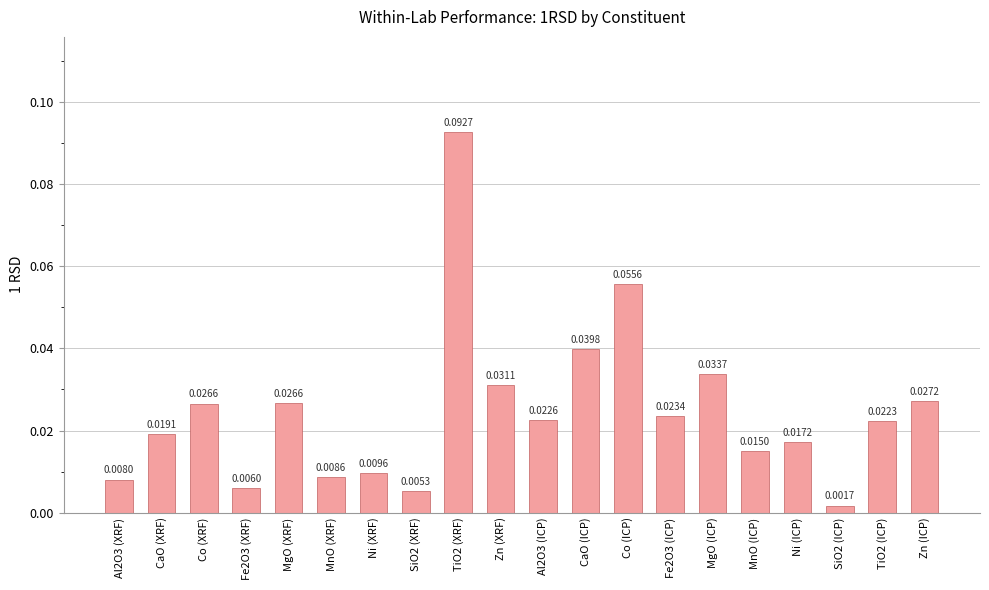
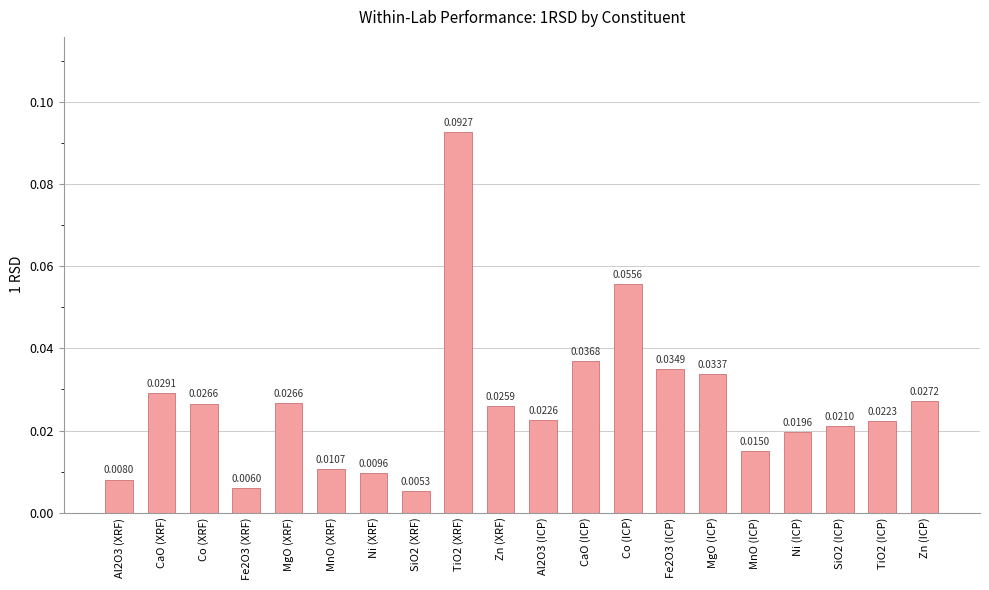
CaO (XRF): 0.0191 -> 0.0291
MnO (XRF): 0.0086 -> 0.0107
Zn (XRF): 0.0311 -> 0.0259
CaO (ICP): 0.0398 -> 0.0368
Fe2O3 (ICP): 0.0234 -> 0.0349
Ni (ICP): 0.0172 -> 0.0196
SiO2 (ICP): 0.0017 -> 0.0210
